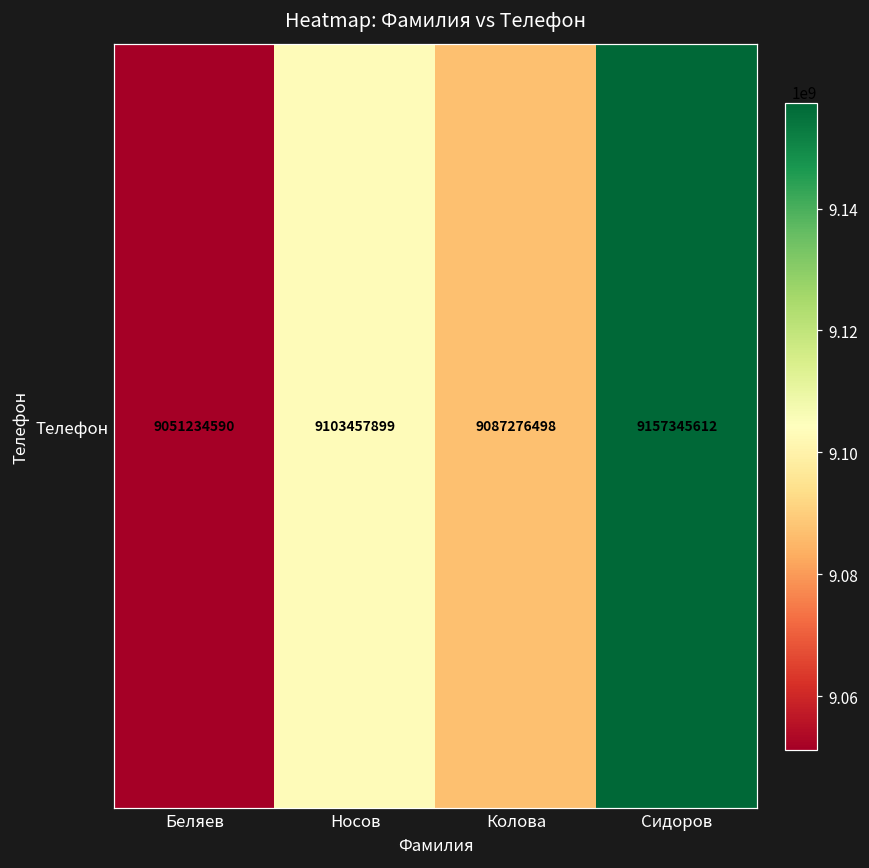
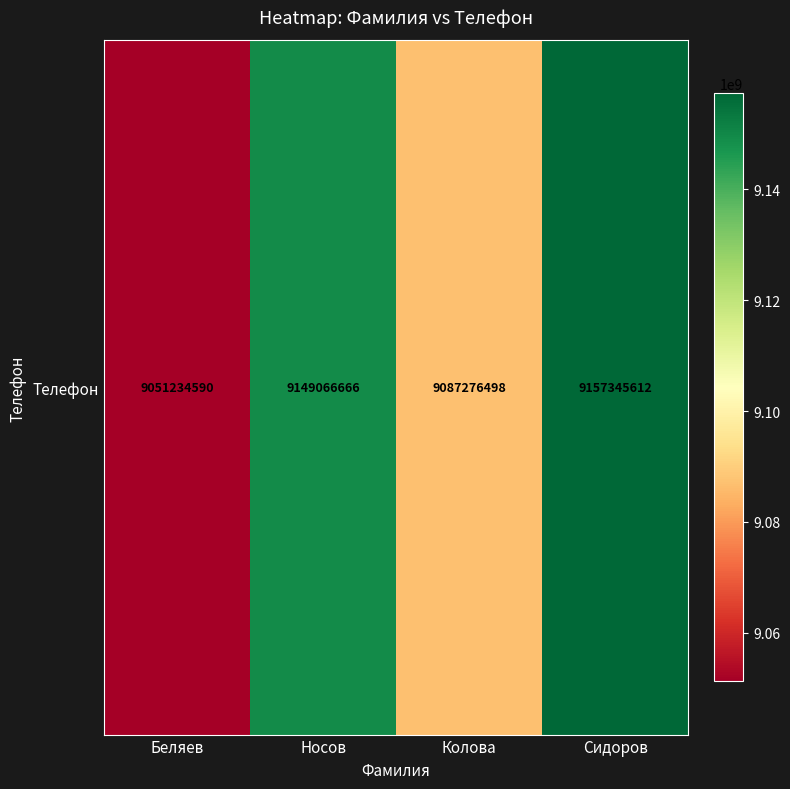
Телефон, Носов: 9103457899 -> 9149066666
